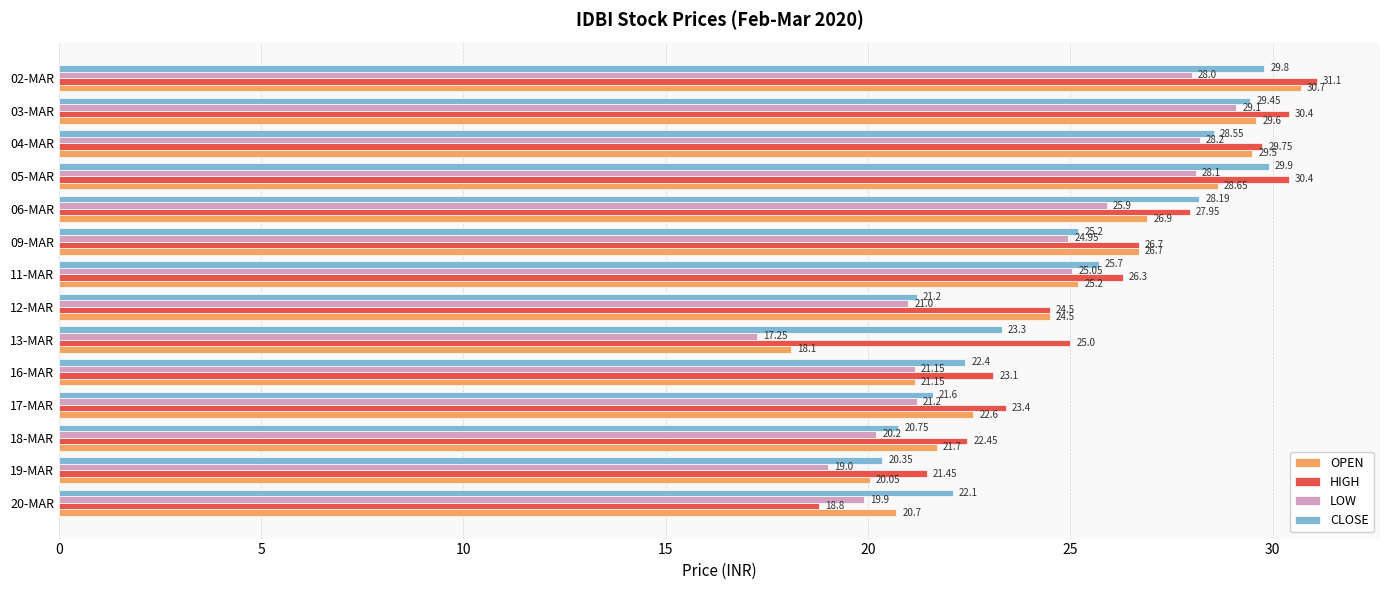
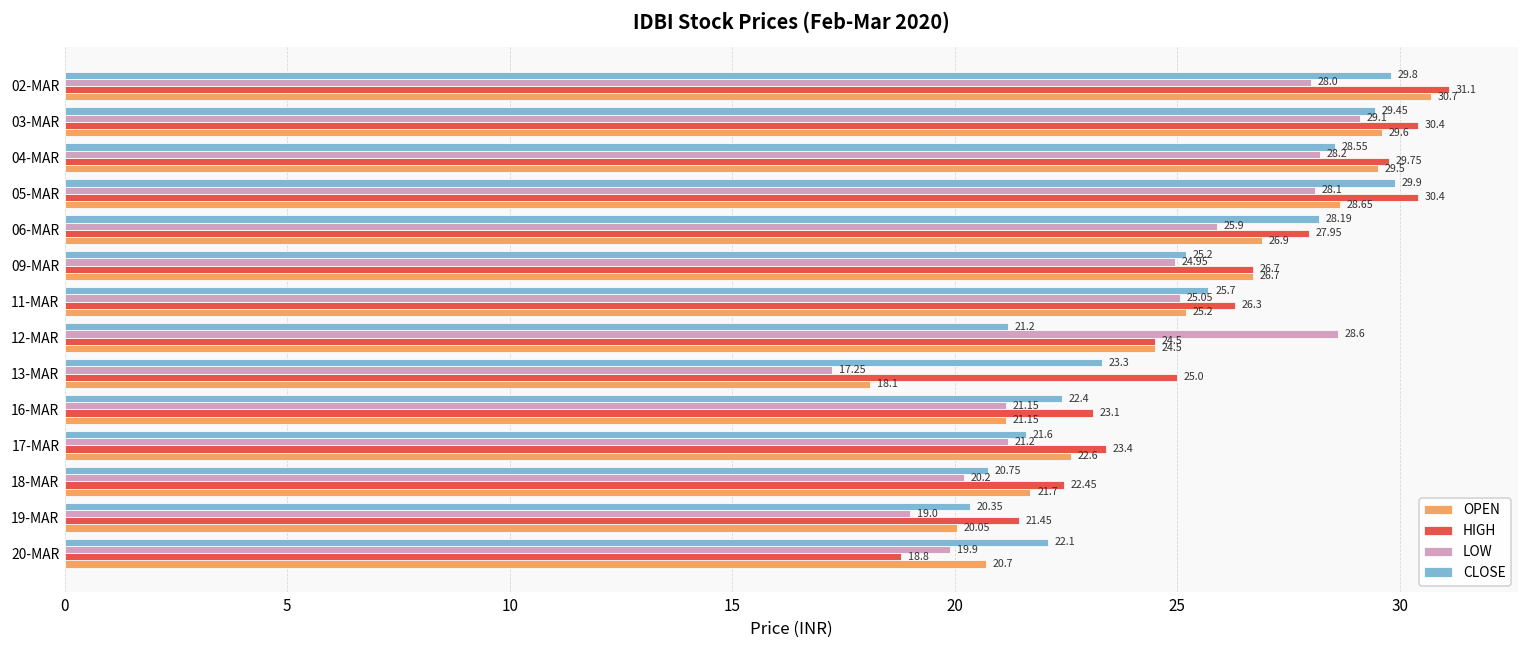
LOW, 12-MAR: 21.0 -> 28.6
